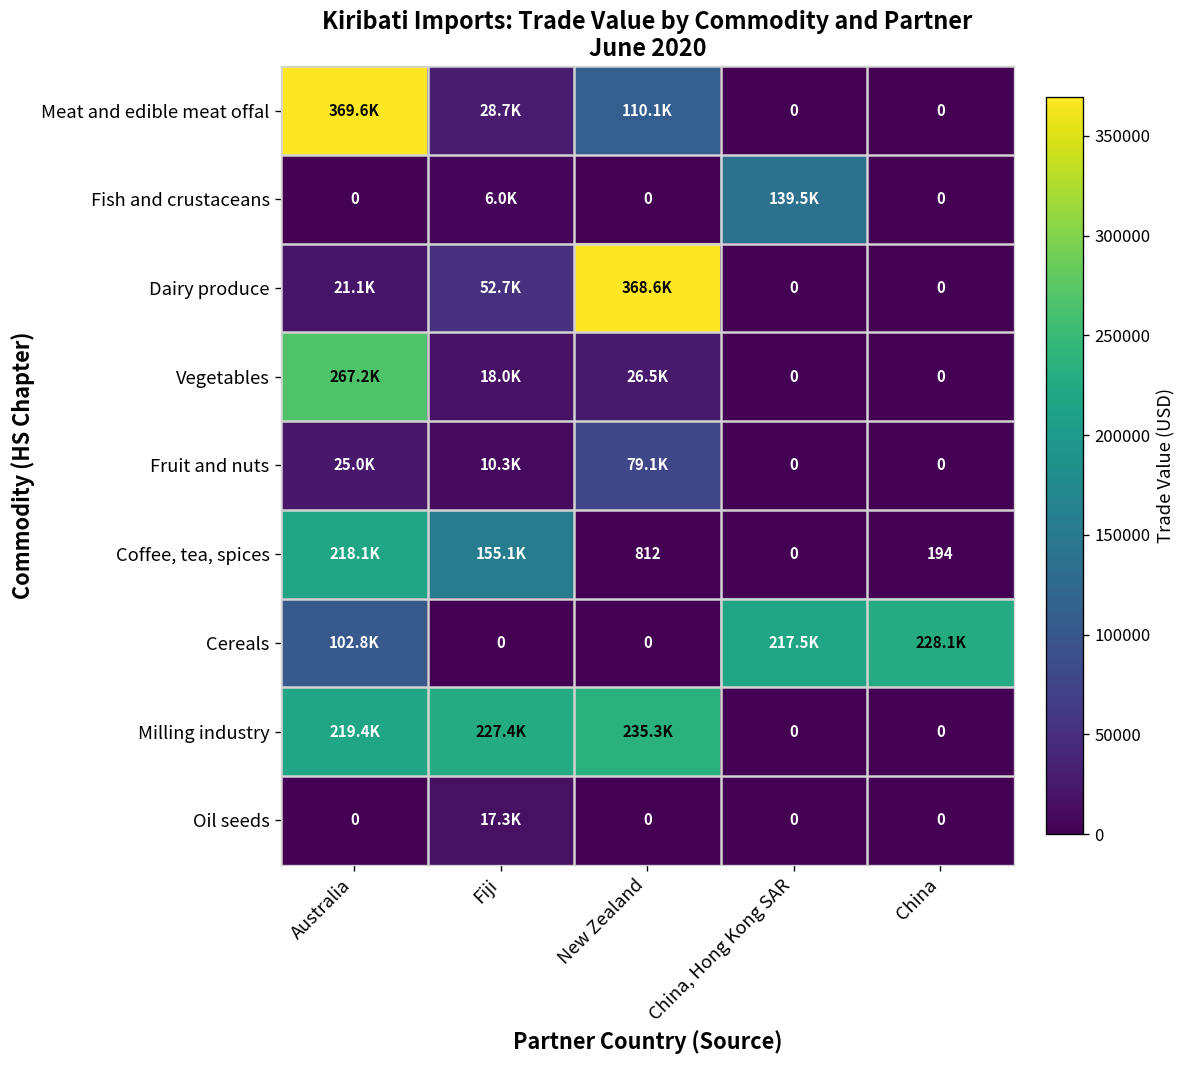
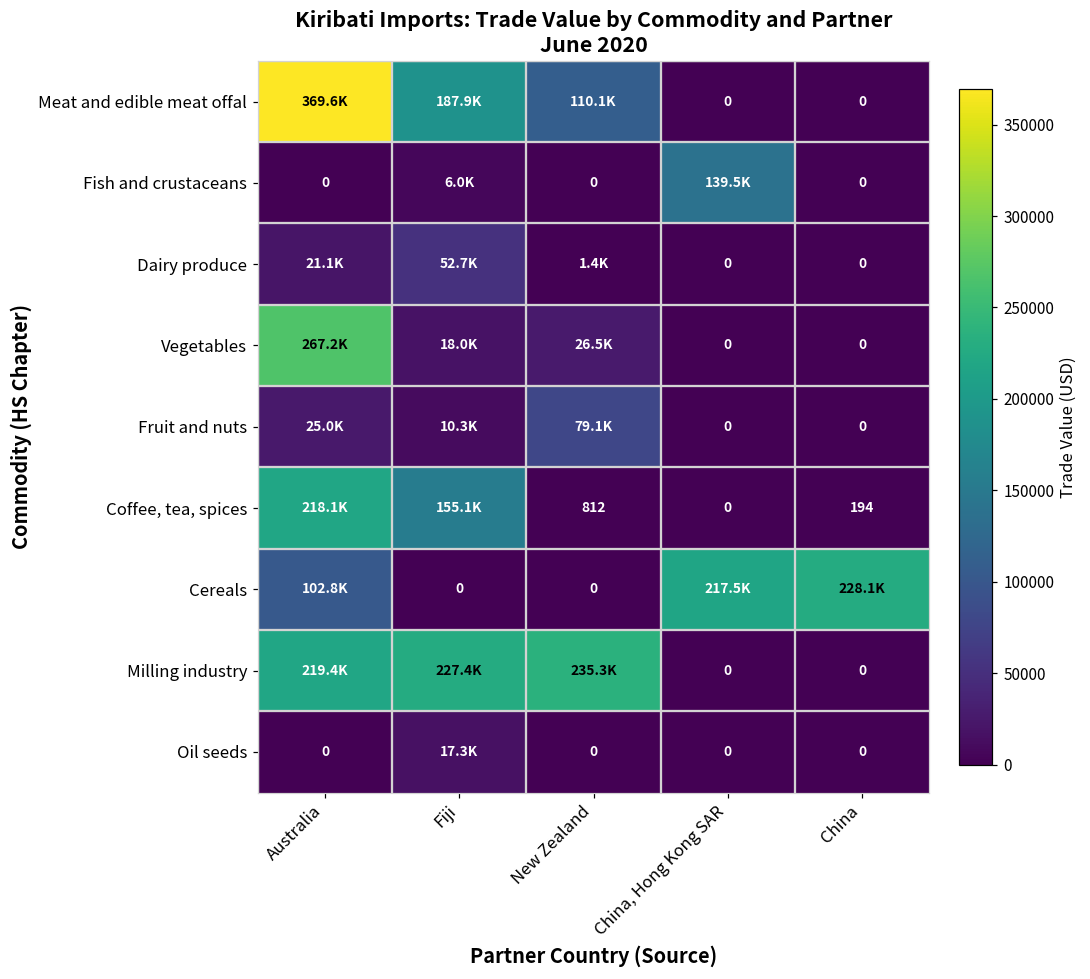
Meat and edible meat offal, Fiji: 28.7K -> 187.9K
Dairy produce, New Zealand: 368.6K -> 1.4K
